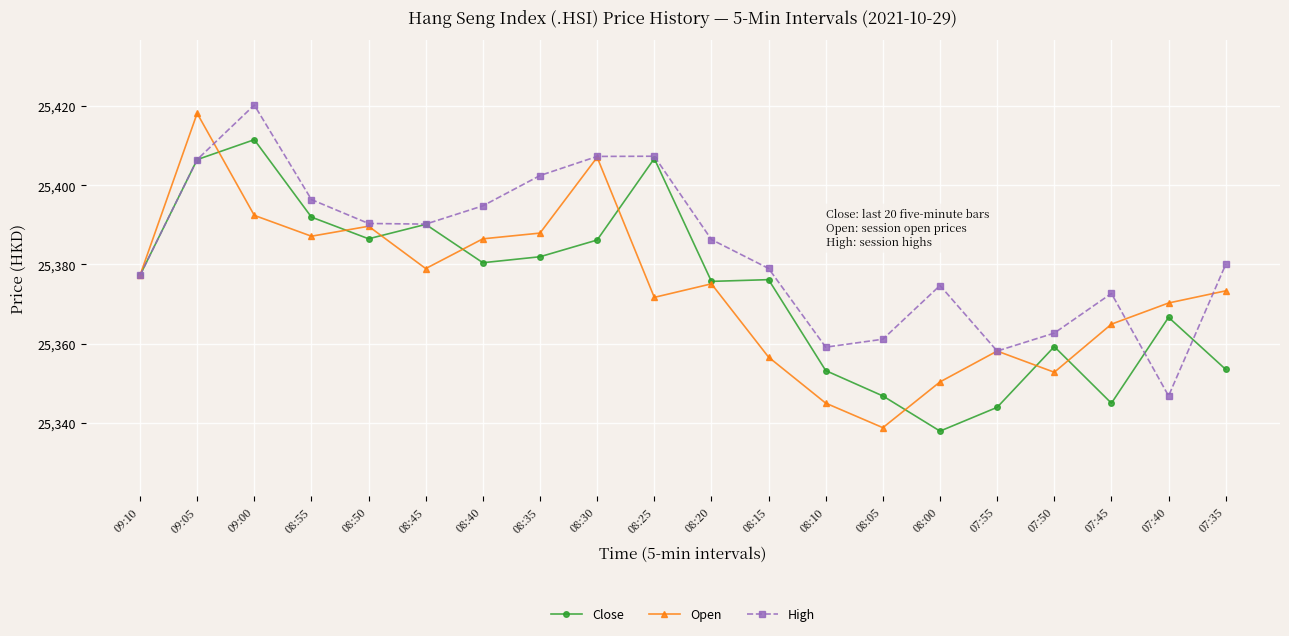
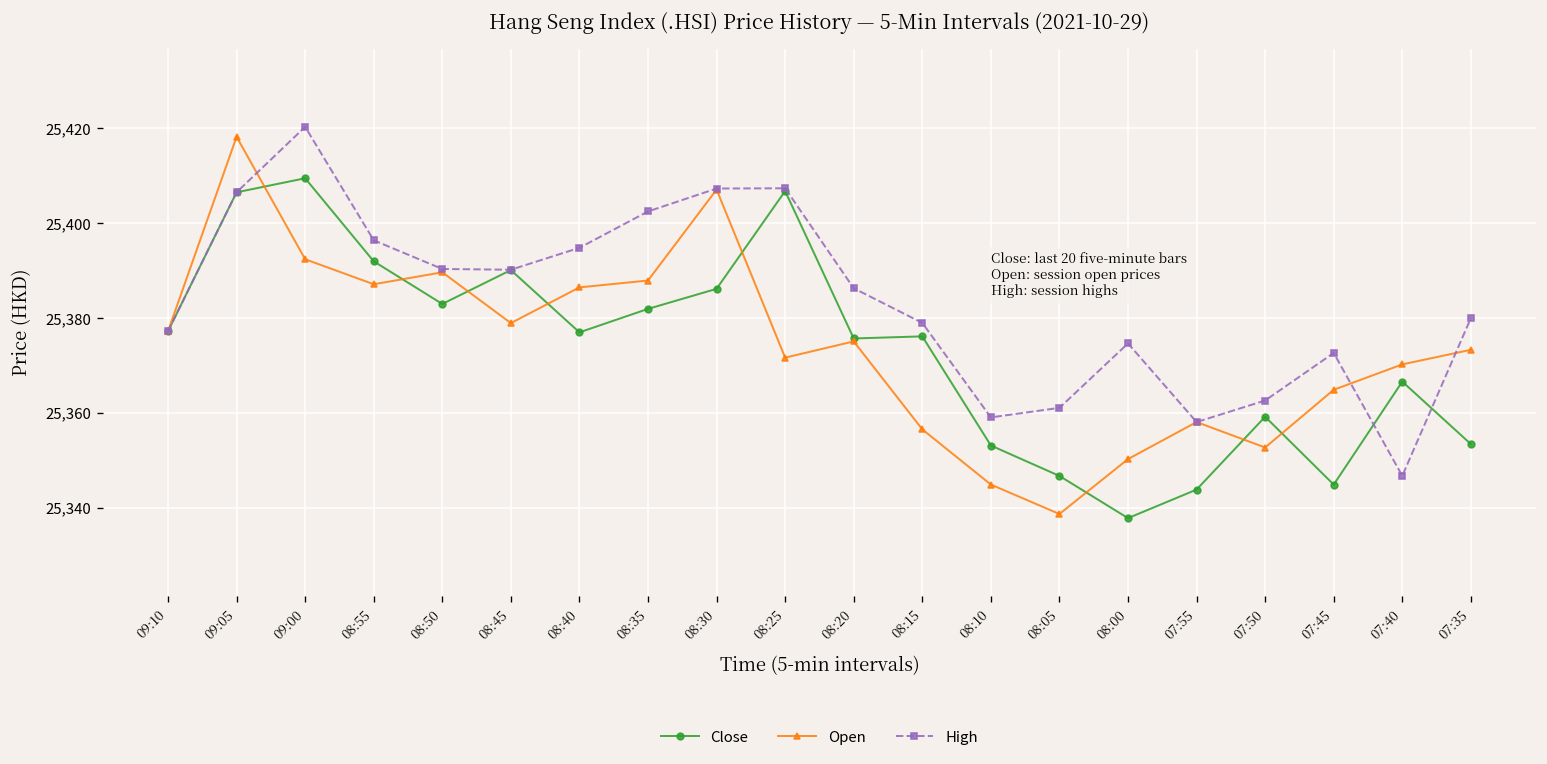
Close, 09:00: 25,412 -> 25,409
Close, 08:50: 25,386 -> 25,383
Close, 08:40: 25,380 -> 25,377
